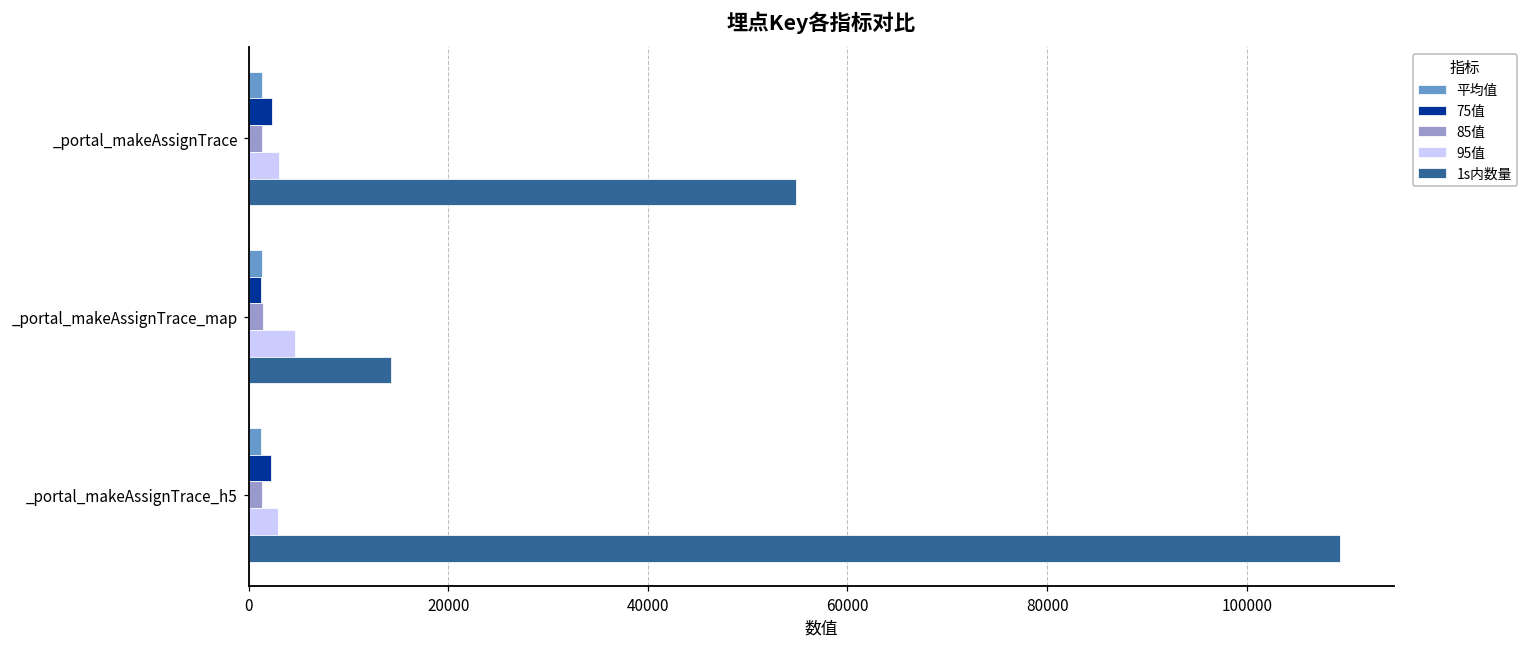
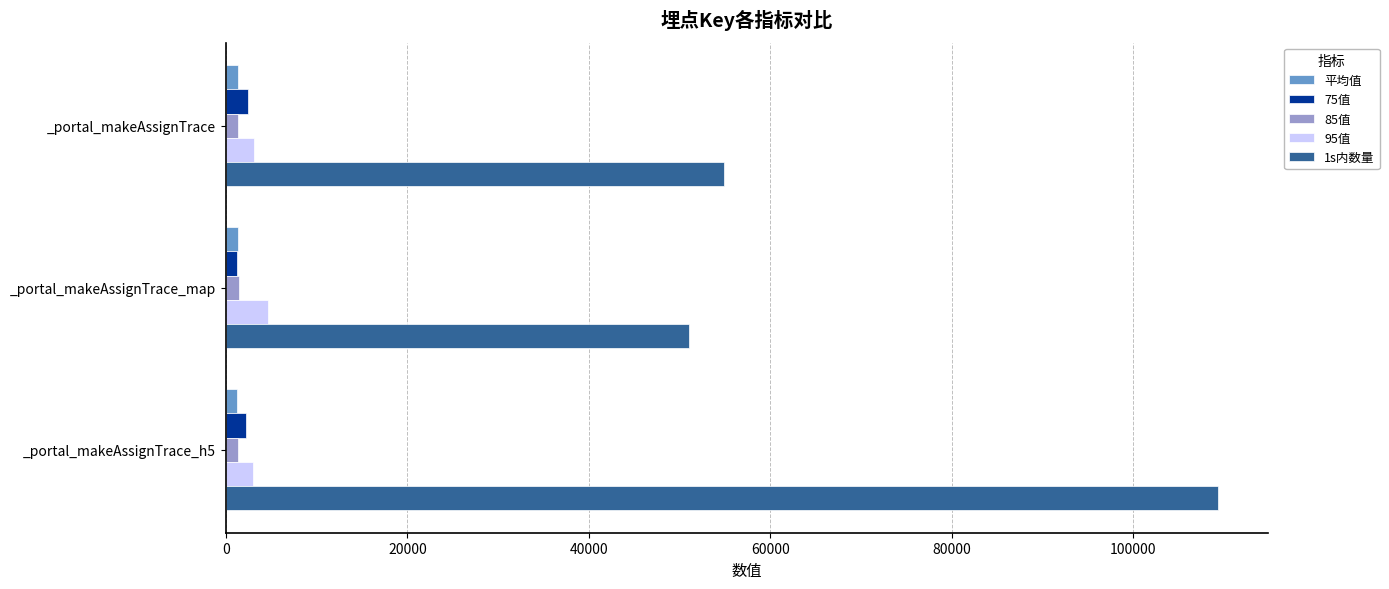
1s内数量, _portal_makeAssignTrace_map: 14000 -> 51000
